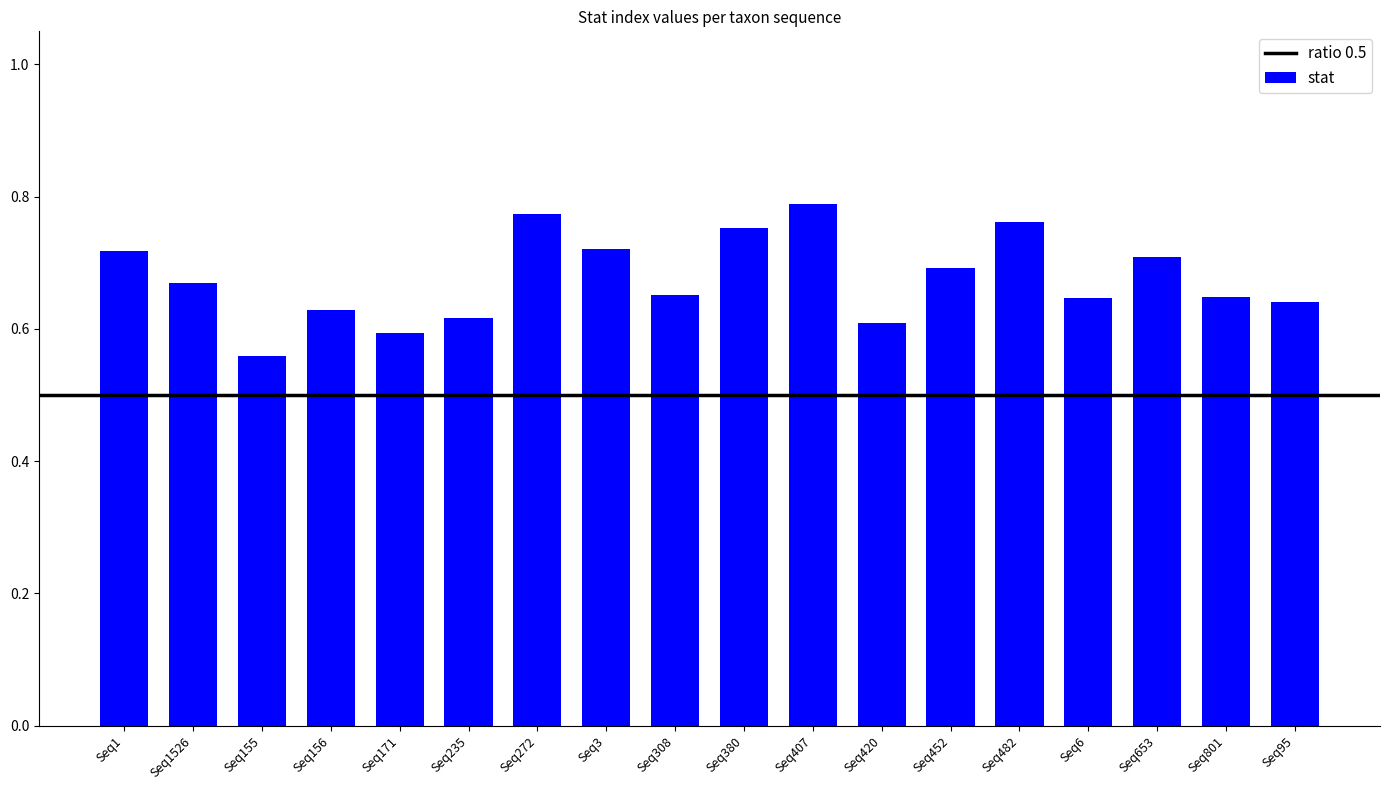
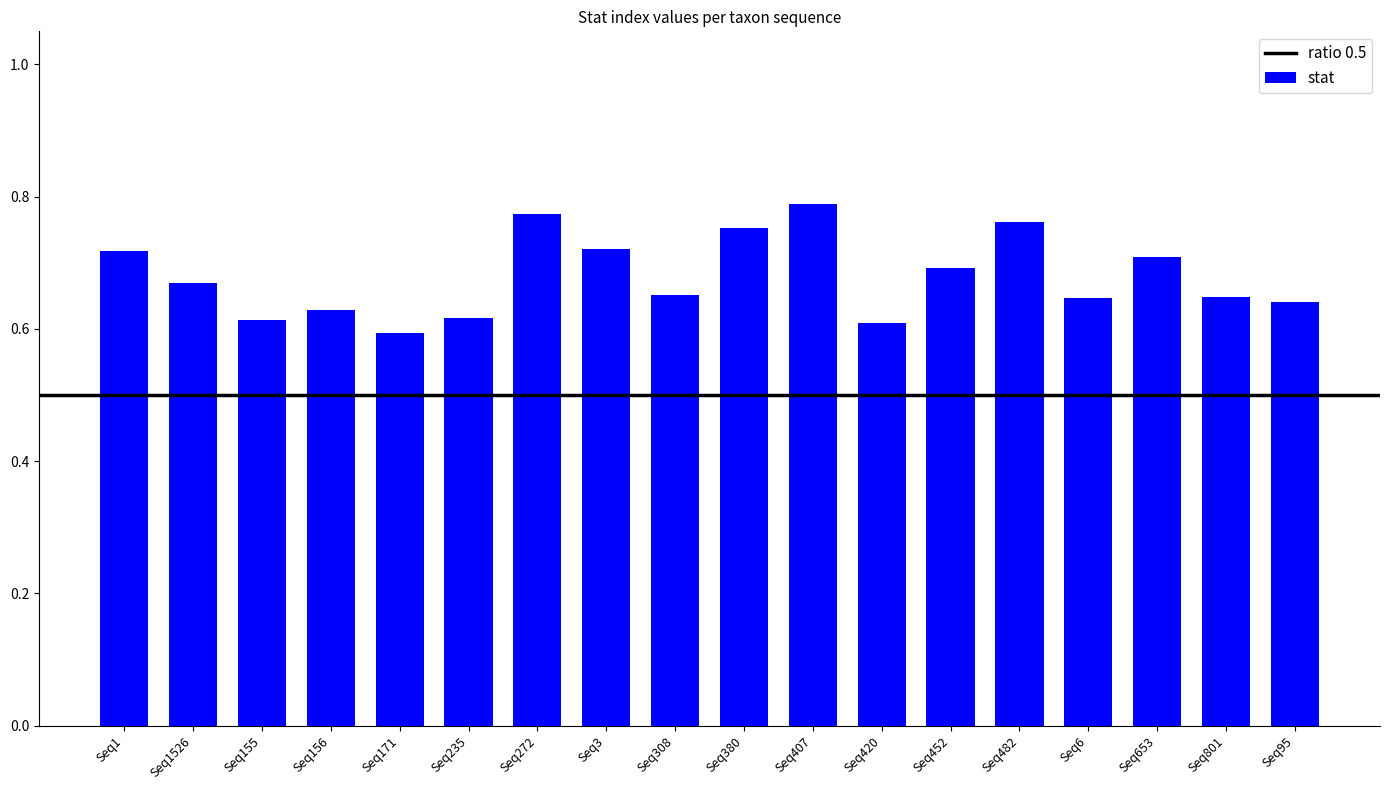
Seq155: 0.56 -> 0.61
